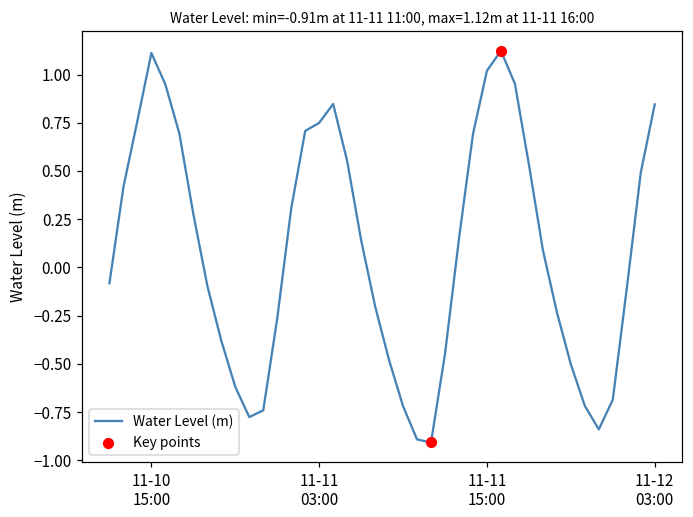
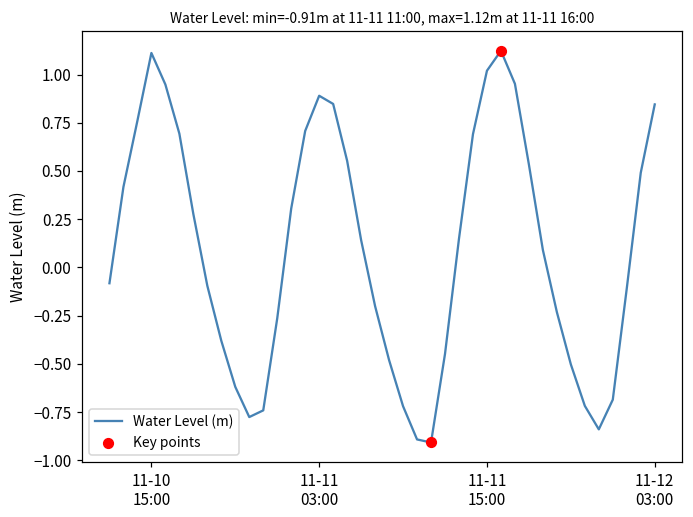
Water Level (m), 11-11 03:00: 0.75 -> 0.89
